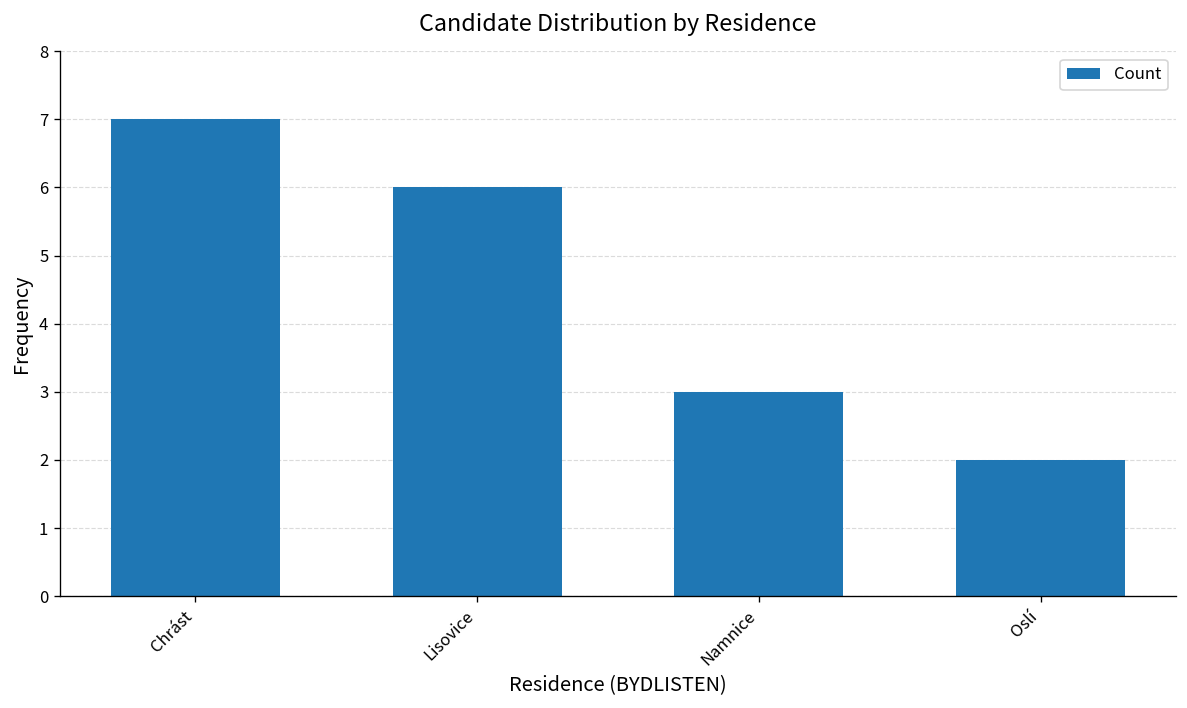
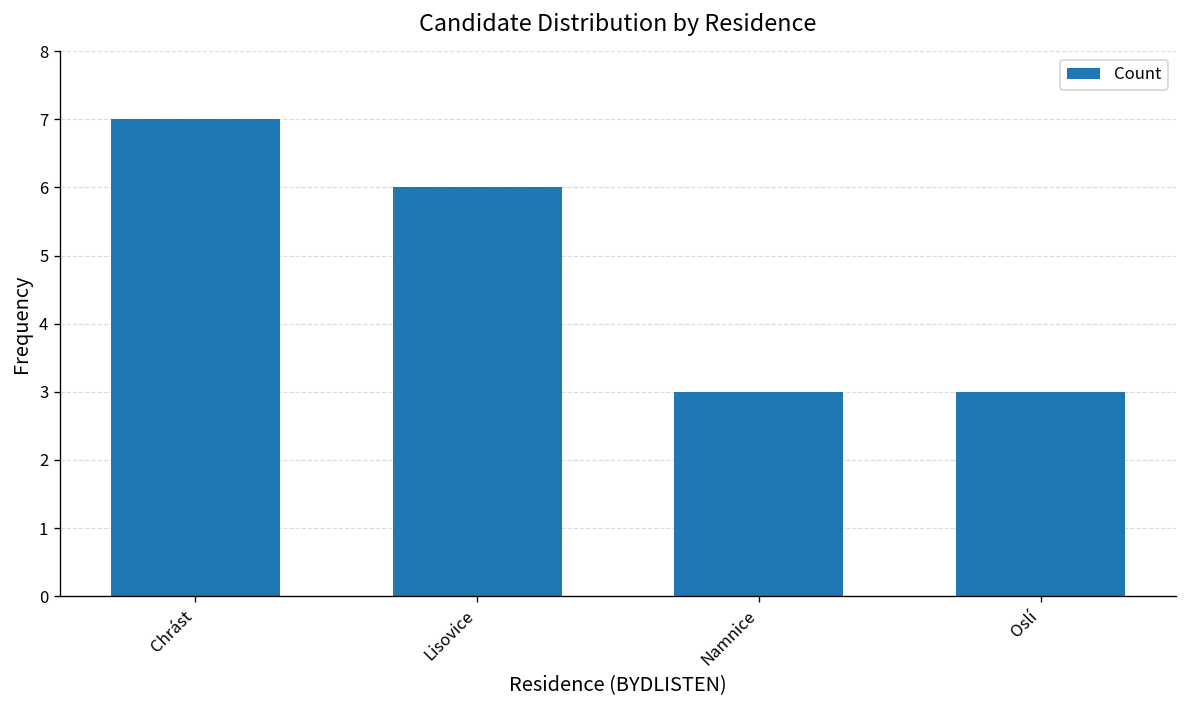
Oslí: 2 -> 3
